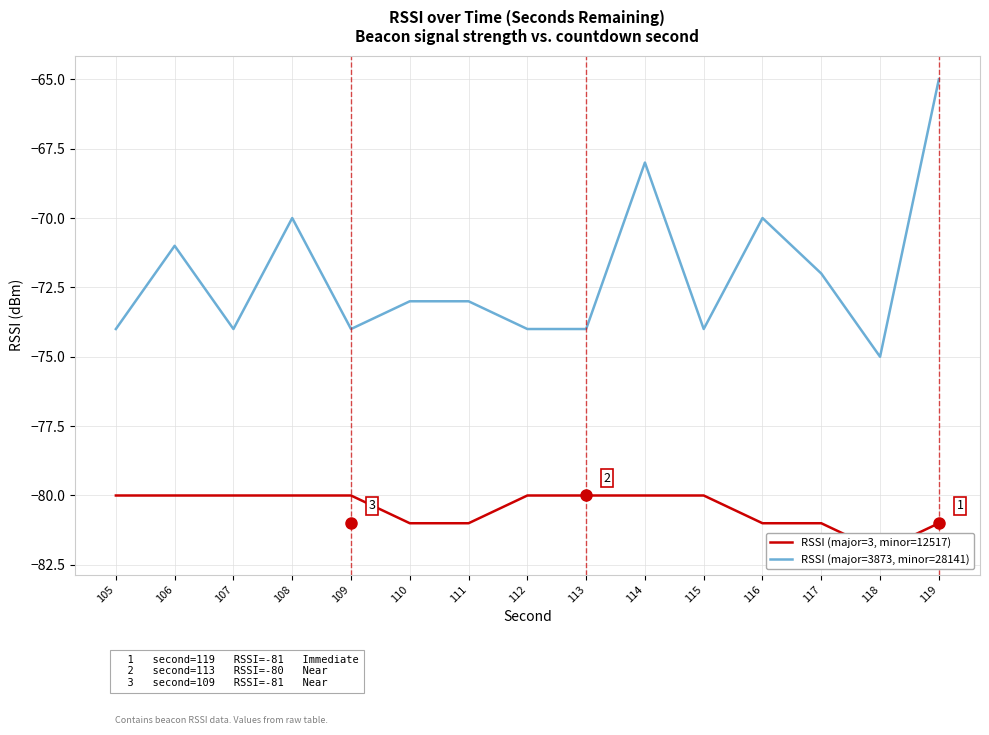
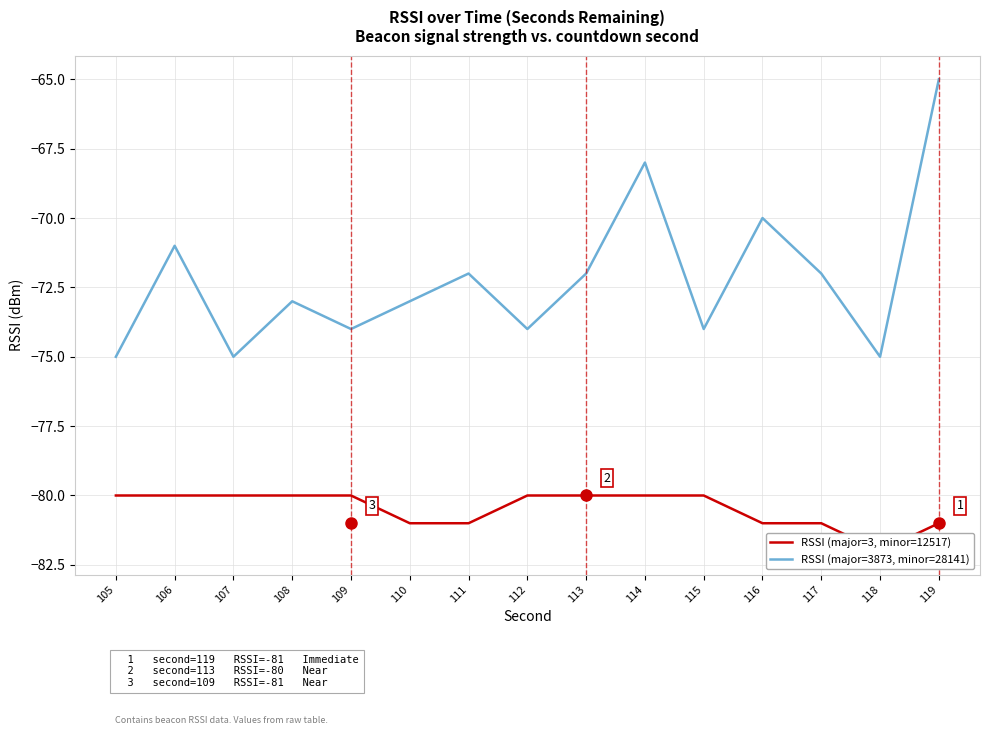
RSSI (major=3873, minor=28141), 105: -74 -> -75
RSSI (major=3873, minor=28141), 107: -74 -> -75
RSSI (major=3873, minor=28141), 108: -70 -> -73
RSSI (major=3873, minor=28141), 111: -73 -> -72
RSSI (major=3873, minor=28141), 113: -74 -> -72
